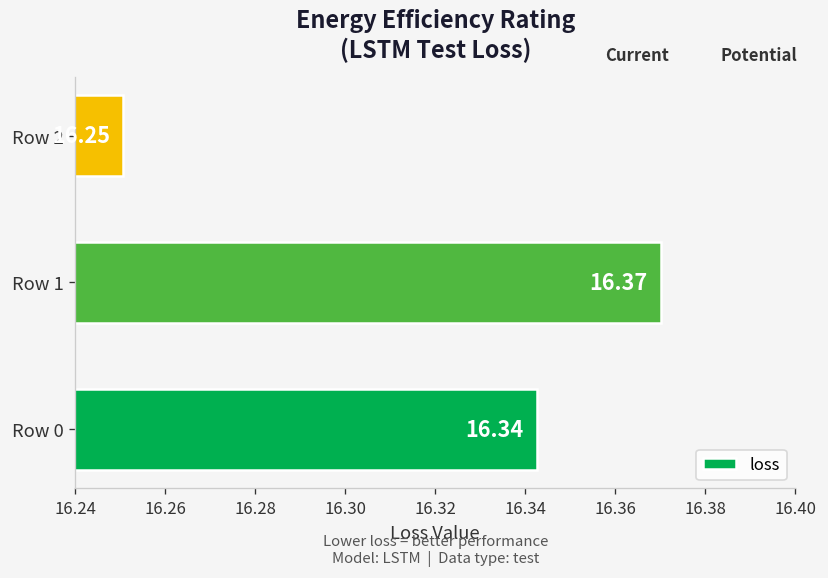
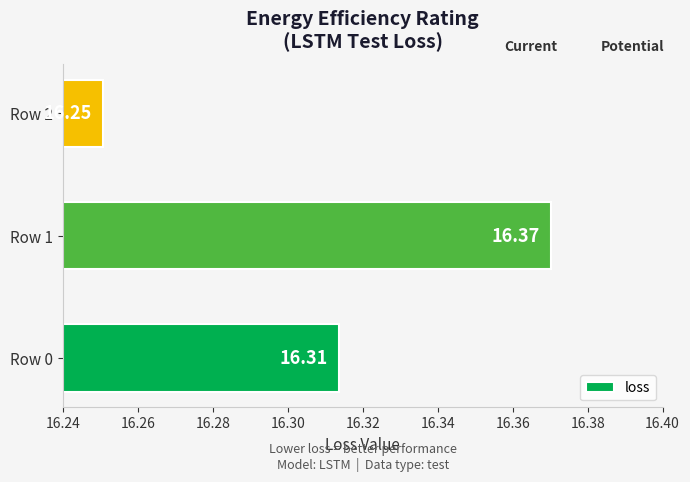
Row 0: 16.34 -> 16.31
